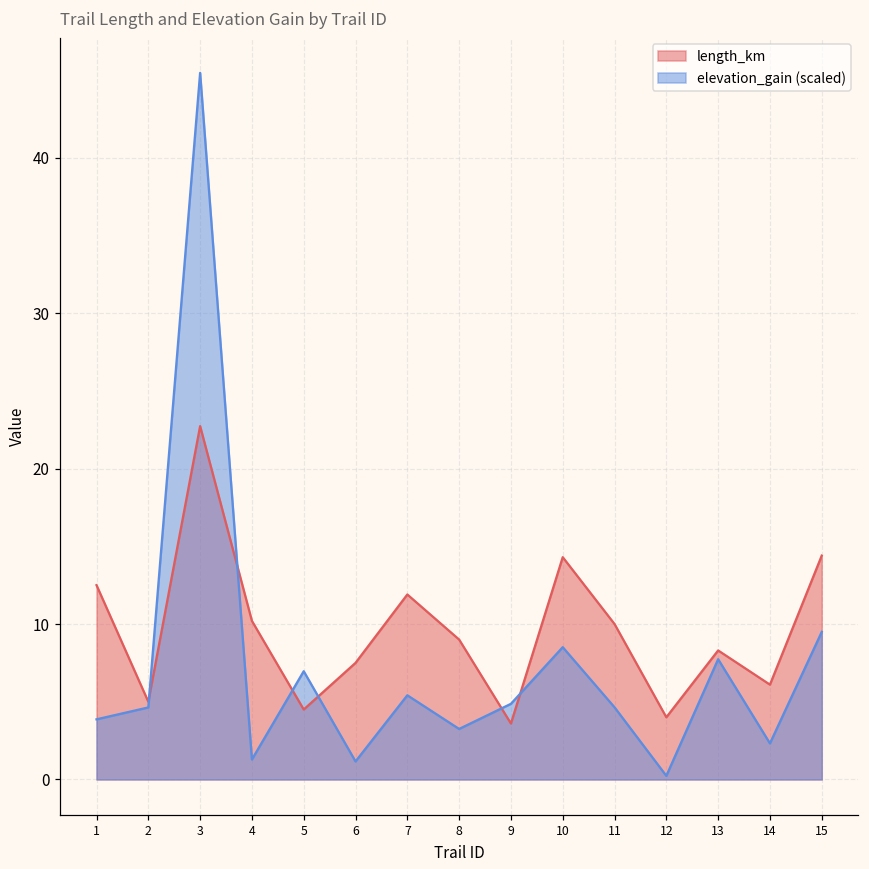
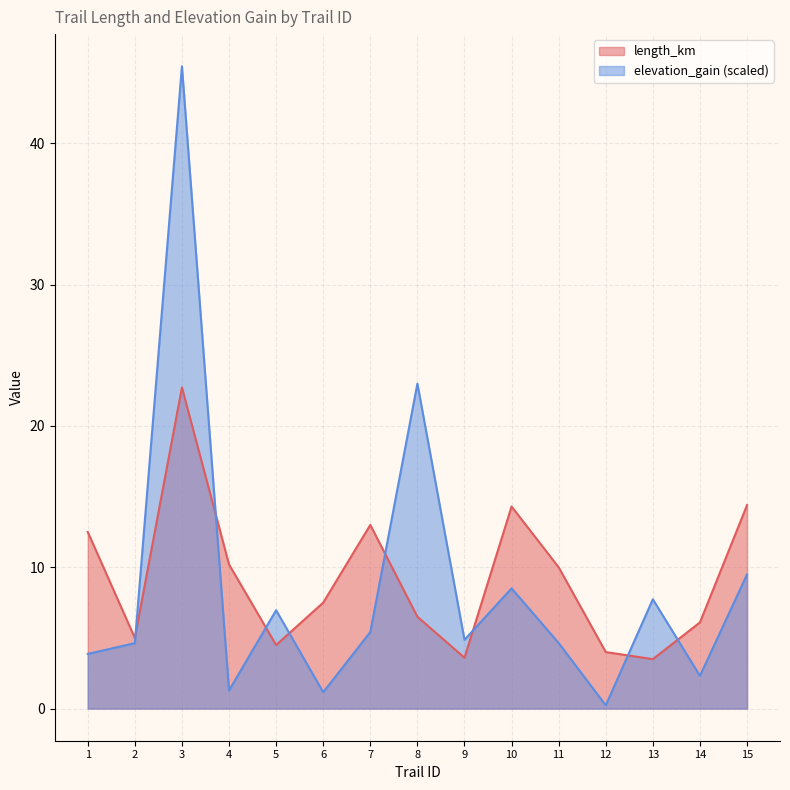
length_km, 7: 11.9 -> 13.0
length_km, 8: 9.0 -> 6.5
elevation_gain (scaled), 8: 3.2 -> 23.0
length_km, 13: 8.3 -> 3.5
